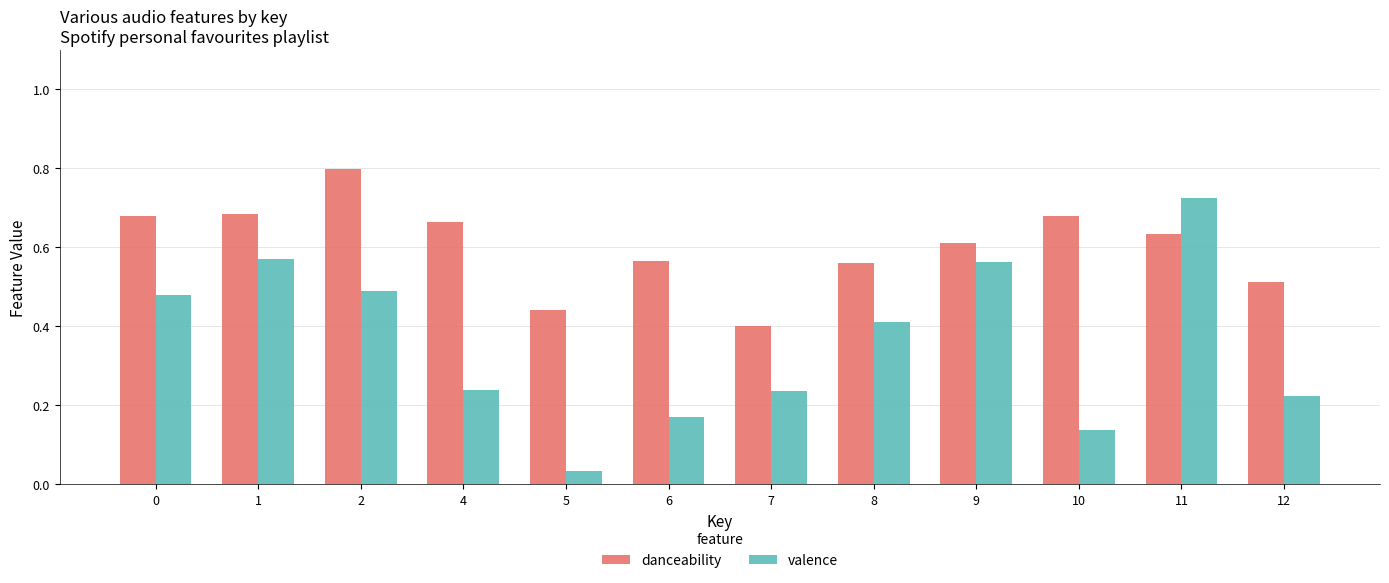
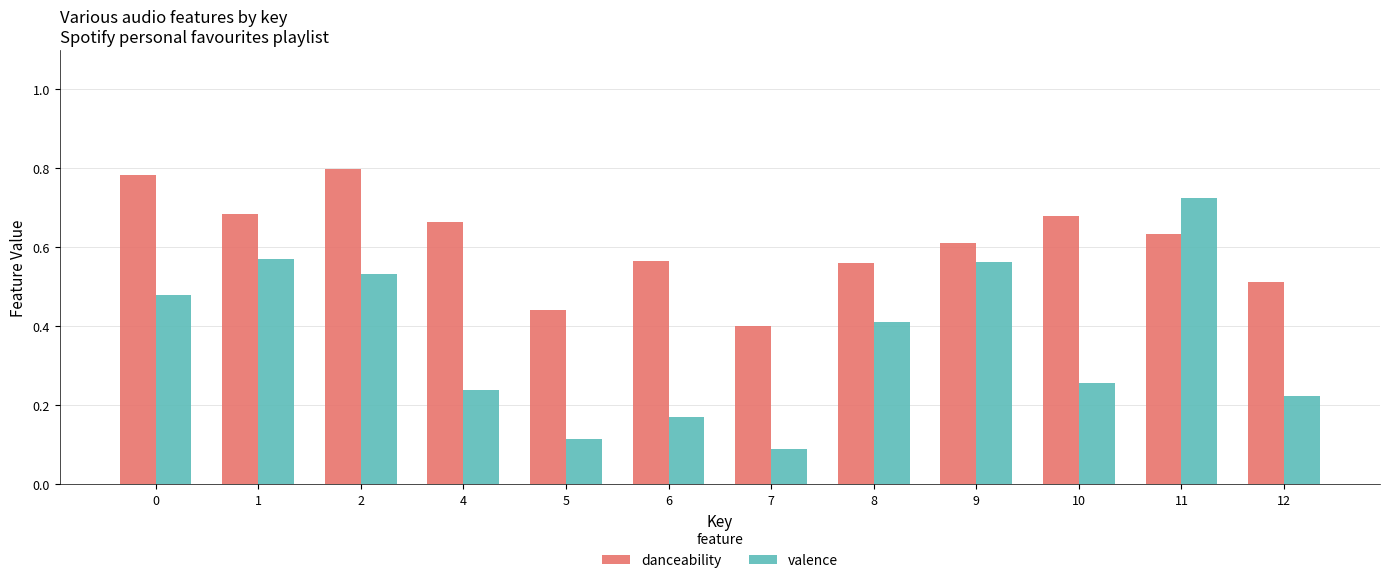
danceability, 0: 0.68 -> 0.78
valence, 2: 0.49 -> 0.53
valence, 5: 0.03 -> 0.12
valence, 7: 0.24 -> 0.09
valence, 10: 0.14 -> 0.26
